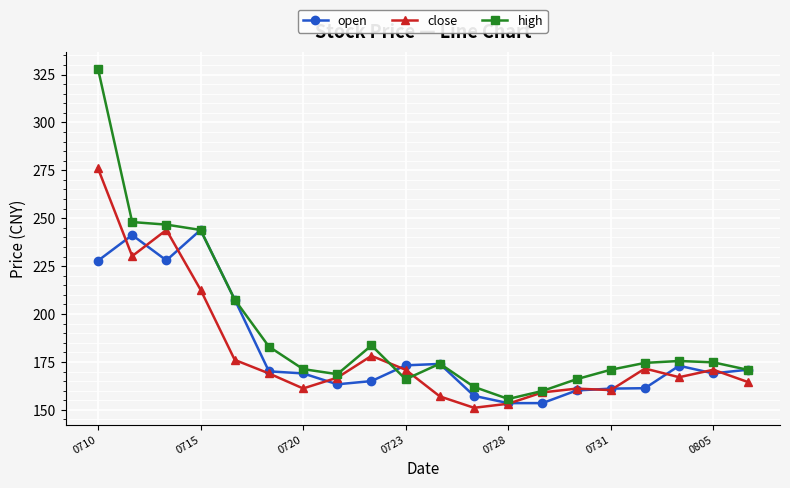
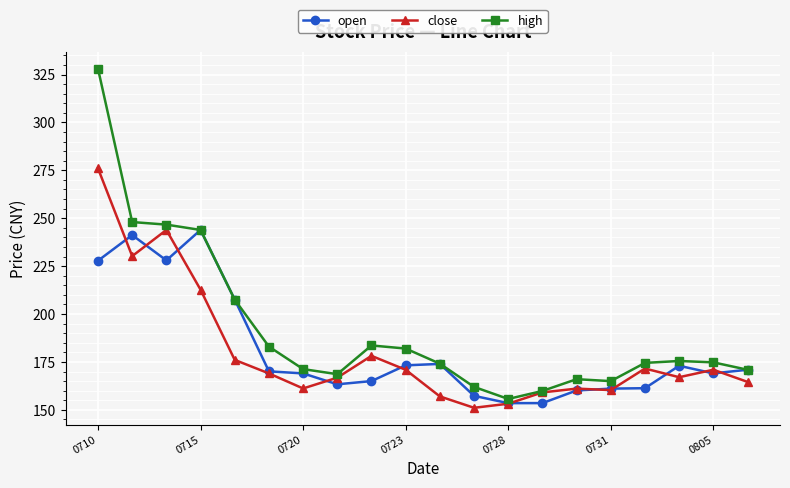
high, 0723: 166 -> 182
high, 0731: 171 -> 165
